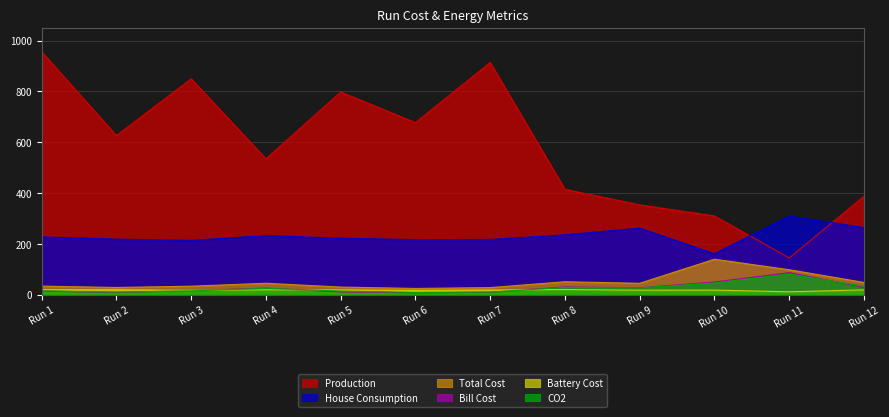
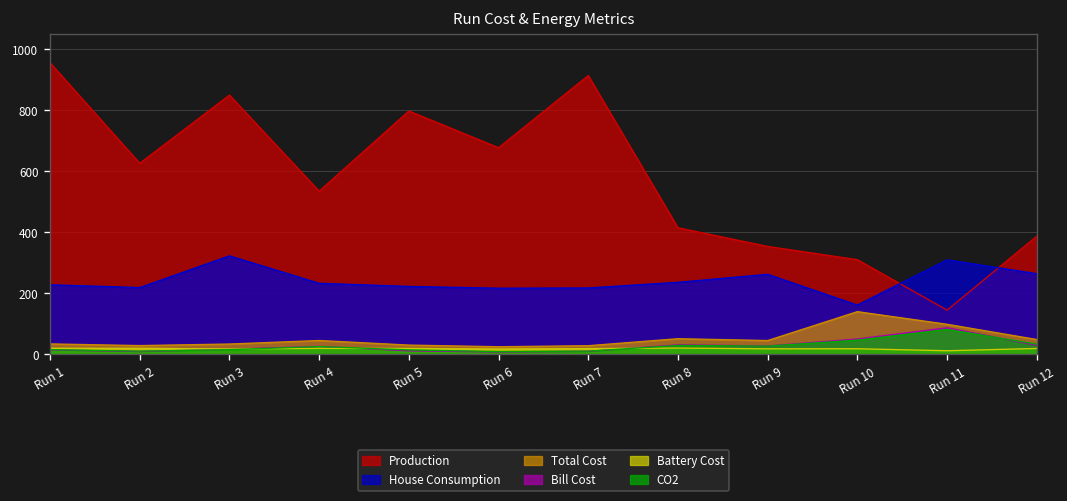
House Consumption, Run 3: 210 -> 320
